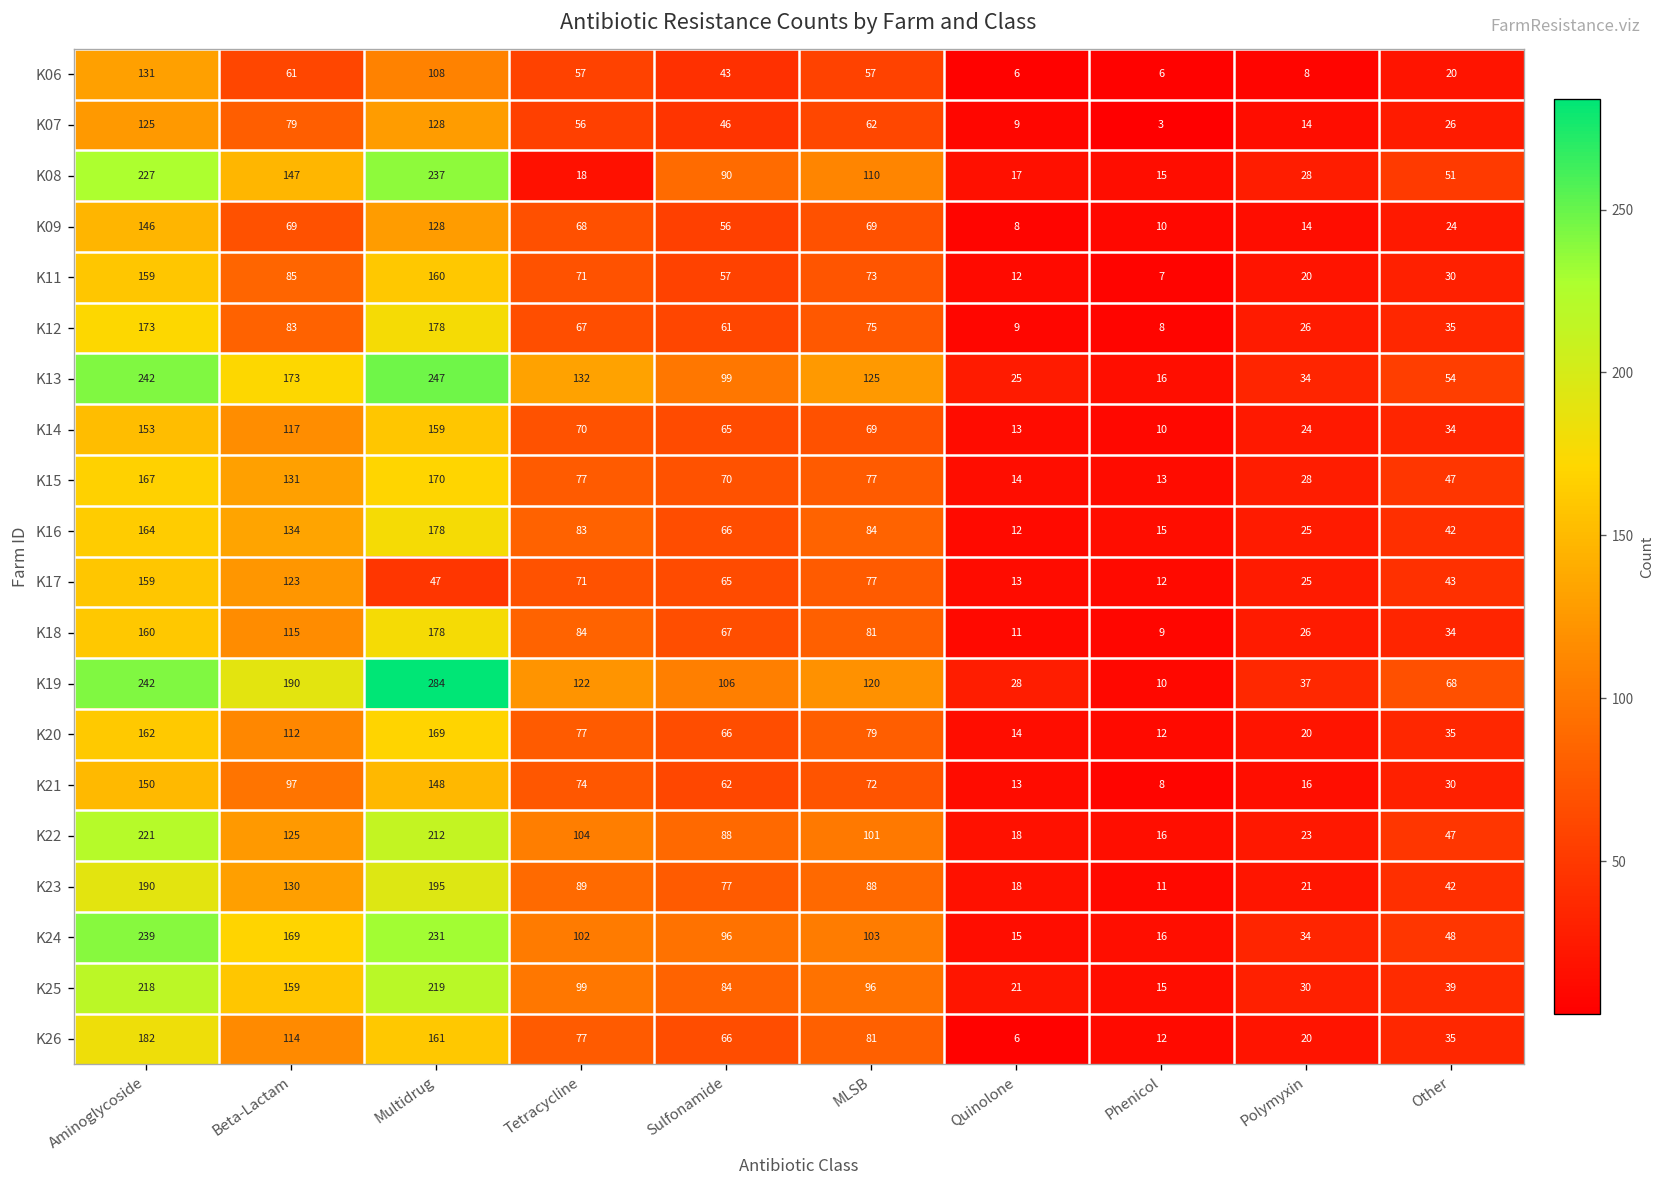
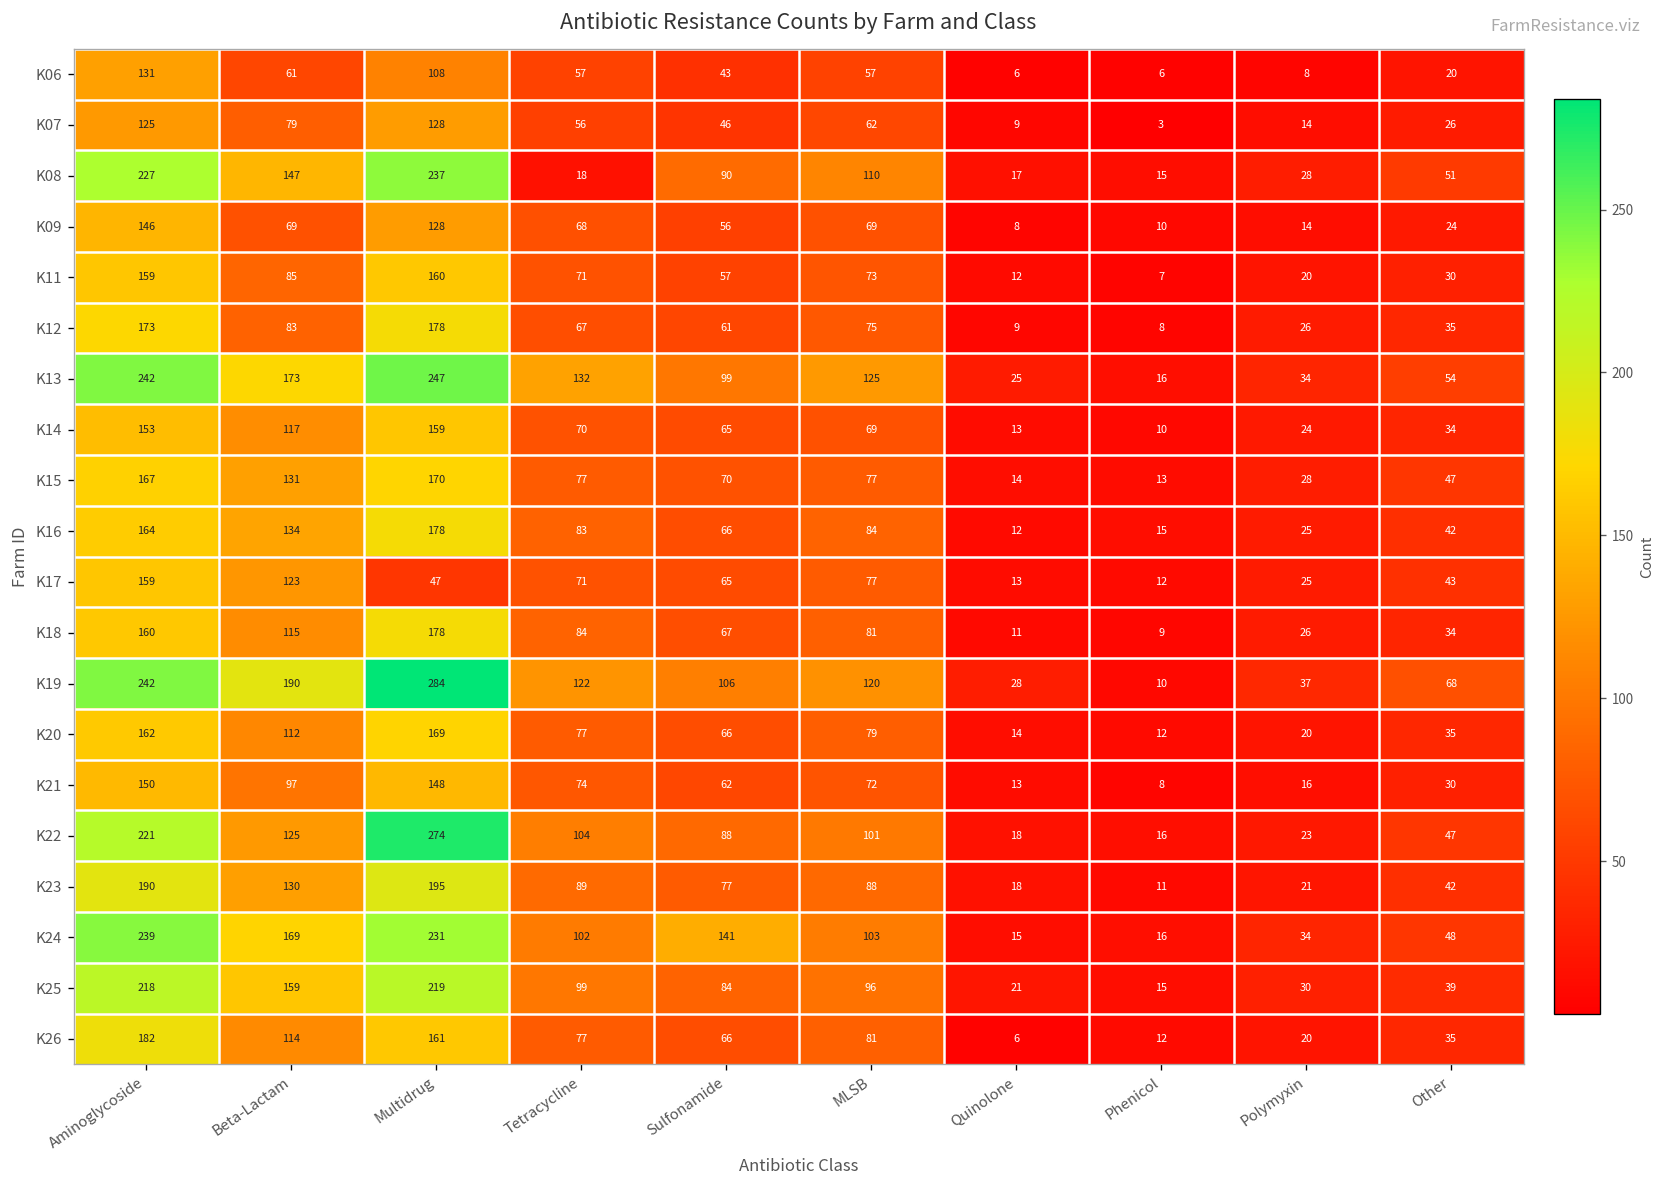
K22, Multidrug: 212 -> 274
K24, Sulfonamide: 96 -> 141
